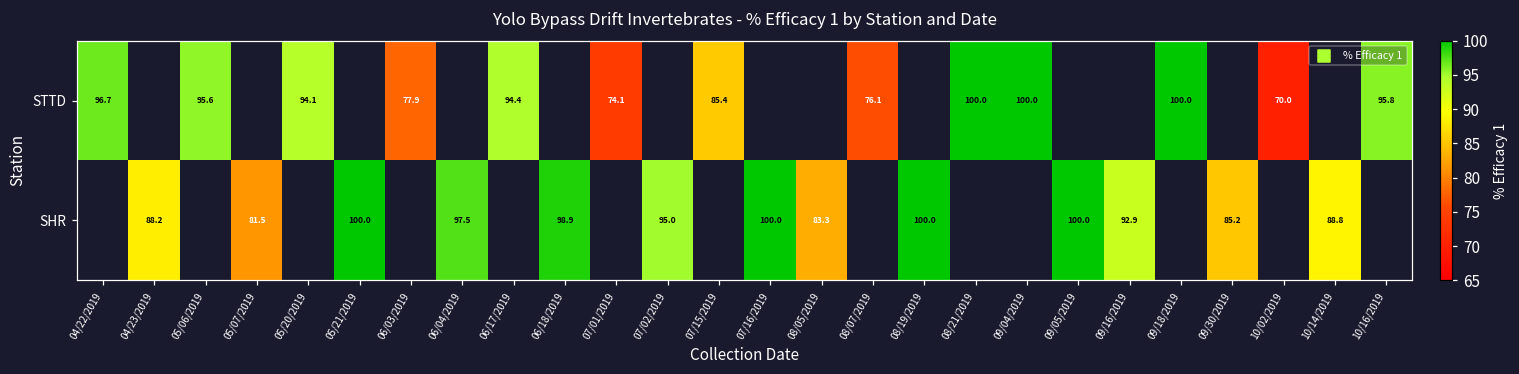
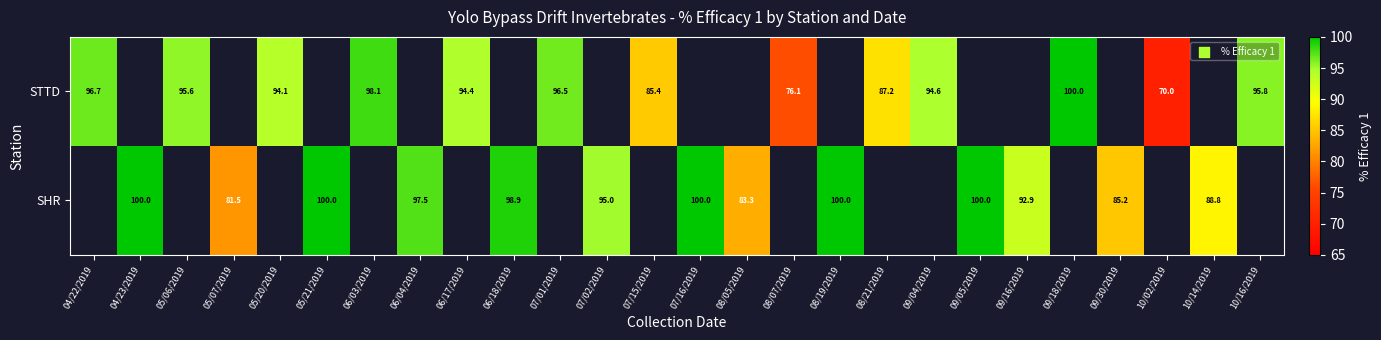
STTD, 06/03/2019: 77.9 -> 98.1
STTD, 07/01/2019: 74.1 -> 96.5
STTD, 08/21/2019: 100.0 -> 87.2
STTD, 09/04/2019: 100.0 -> 94.6
SHR, 04/23/2019: 88.2 -> 100.0
